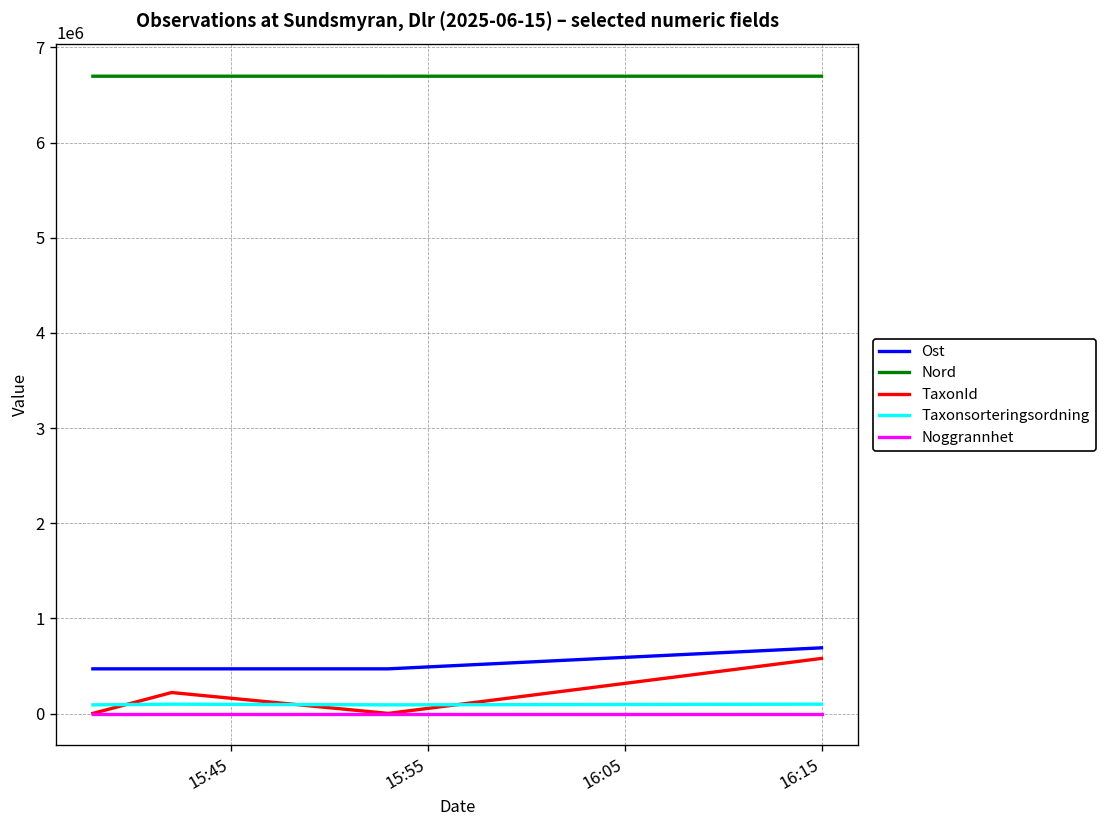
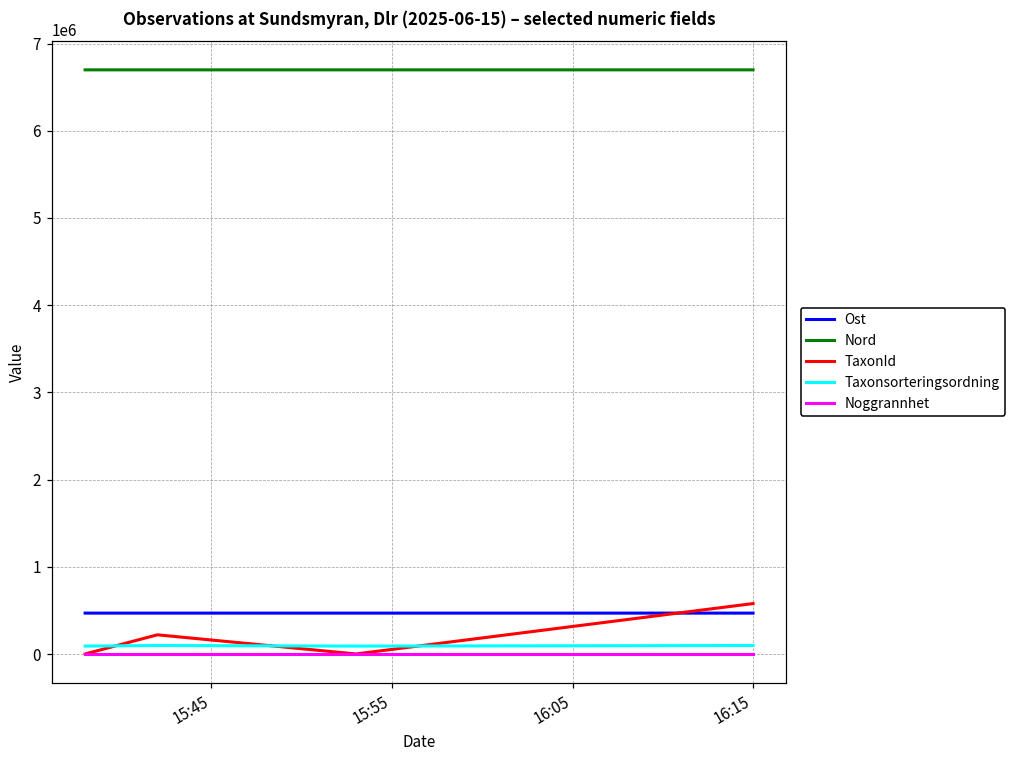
Ost, 16:15: 700000 -> 500000
